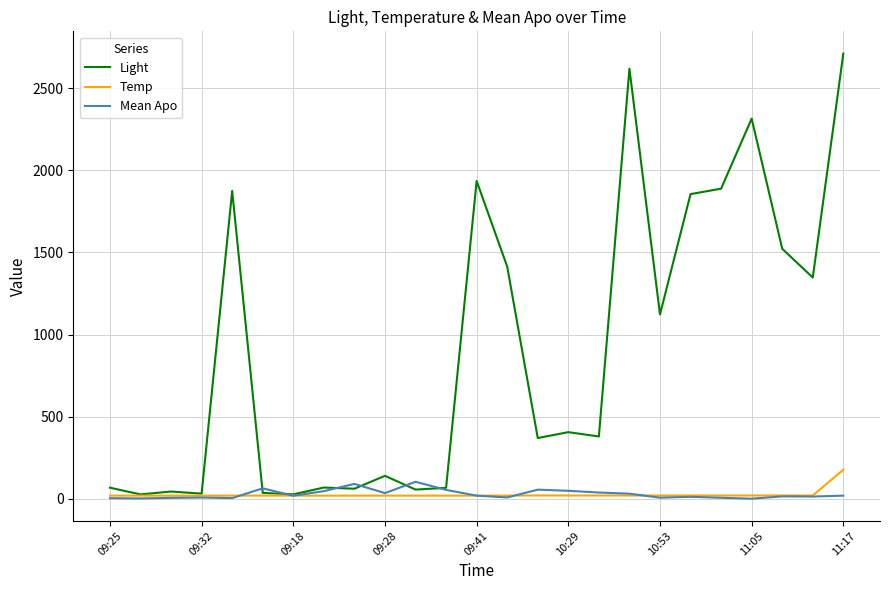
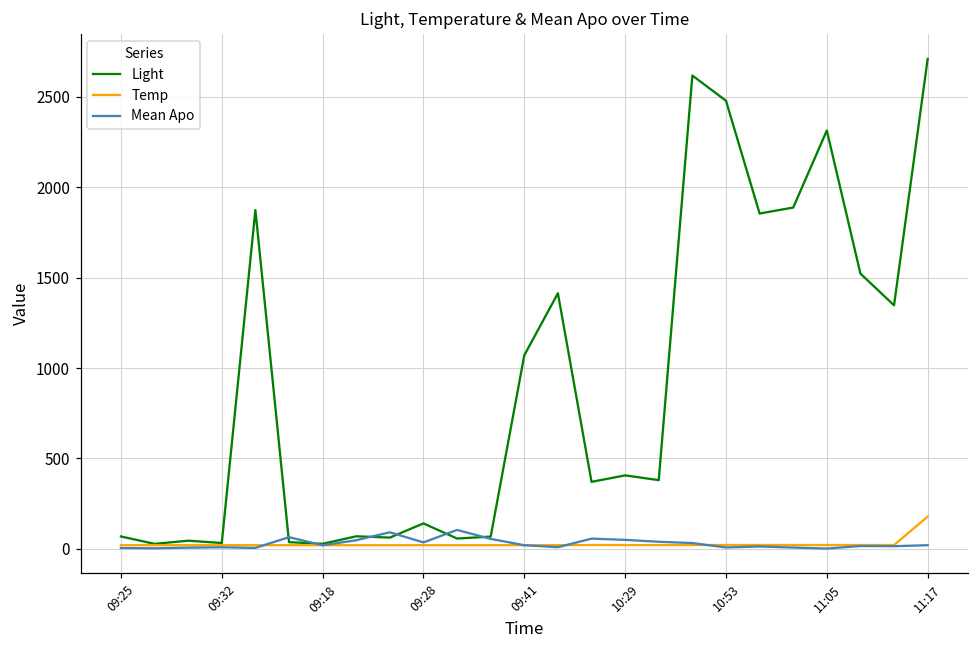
Light, 09:41: 1930 -> 1070
Light, 10:53: 1120 -> 2480
